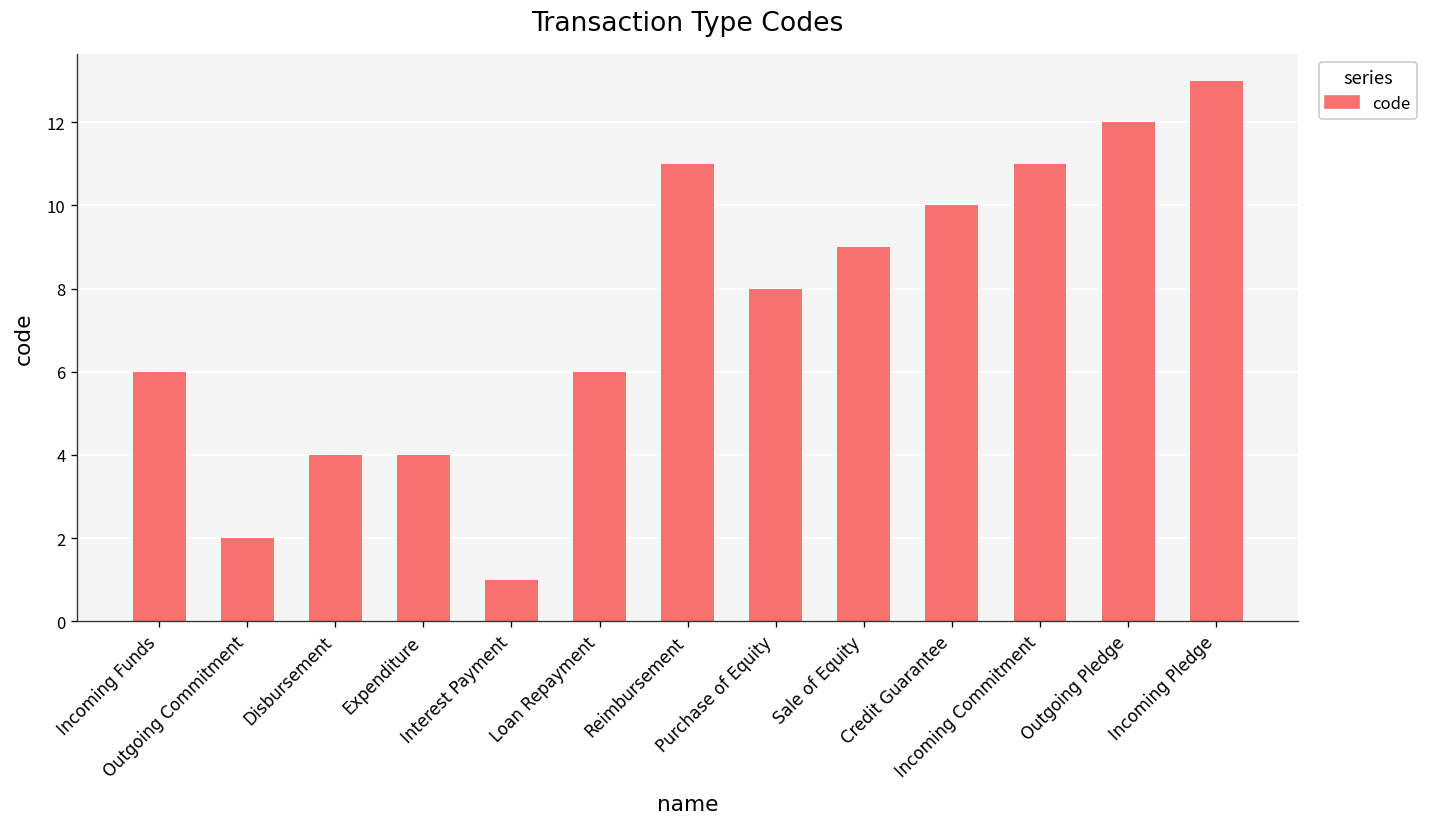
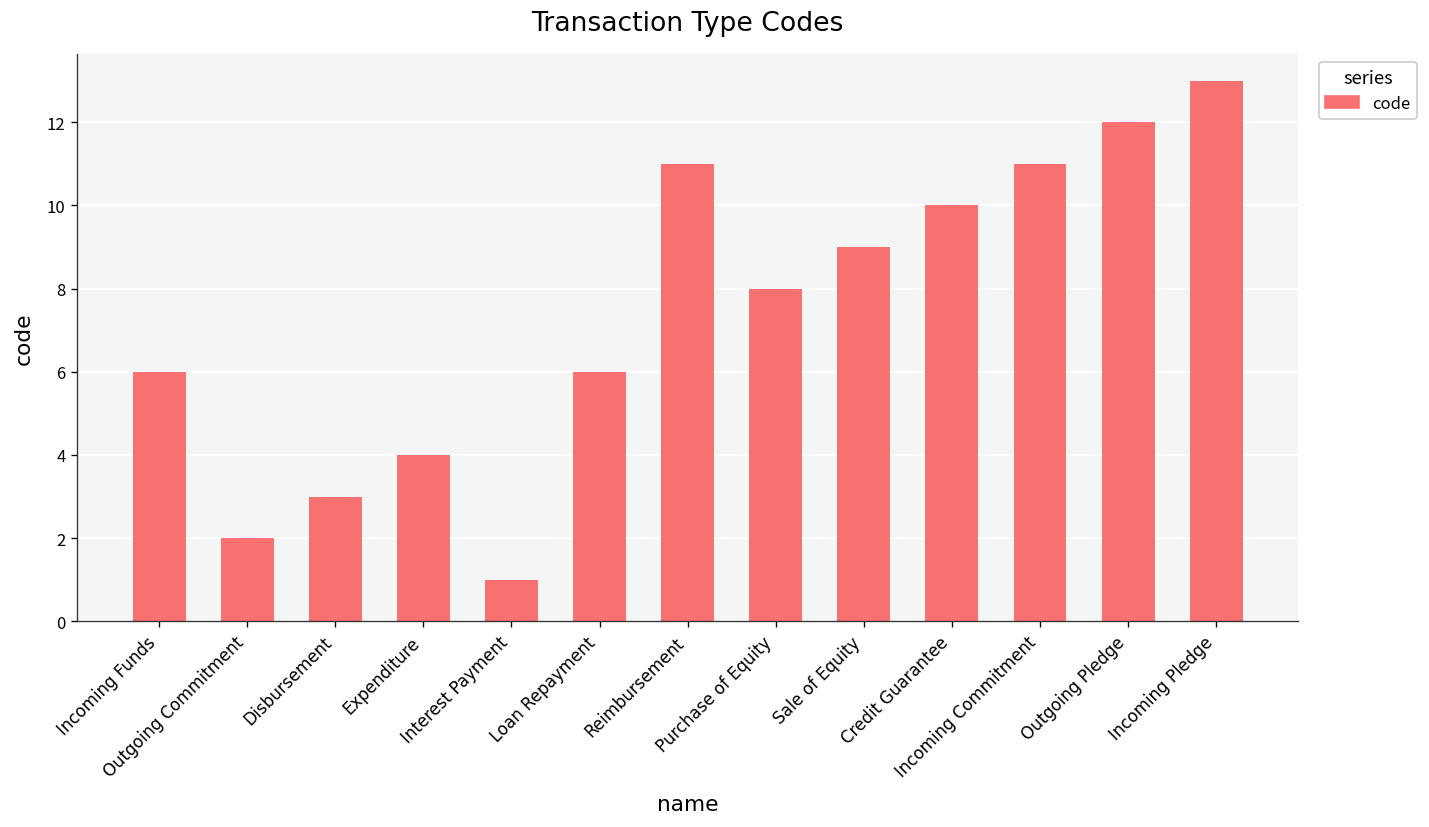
Disbursement: 4 -> 3
